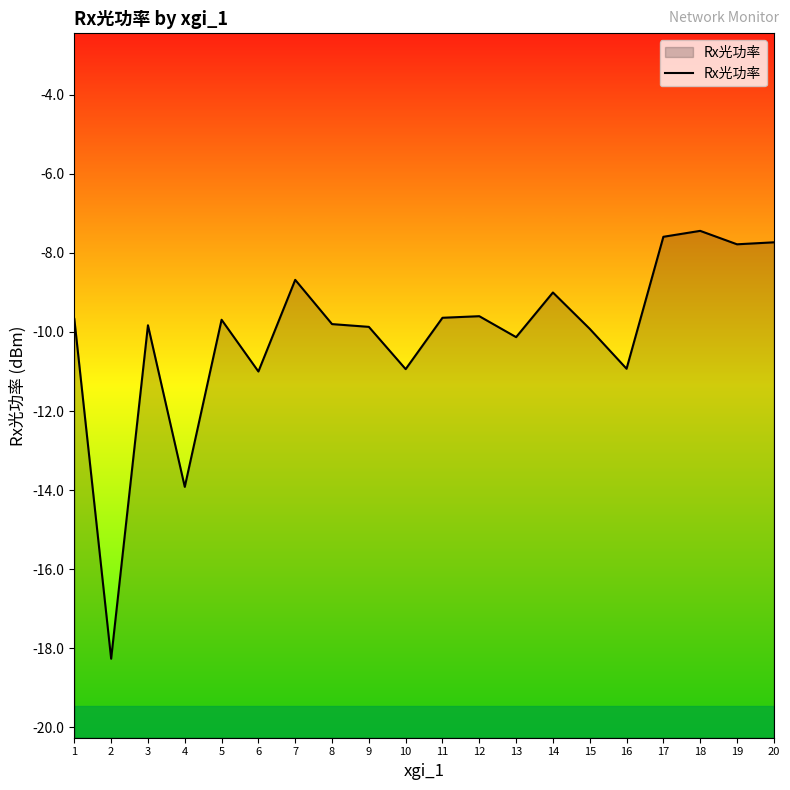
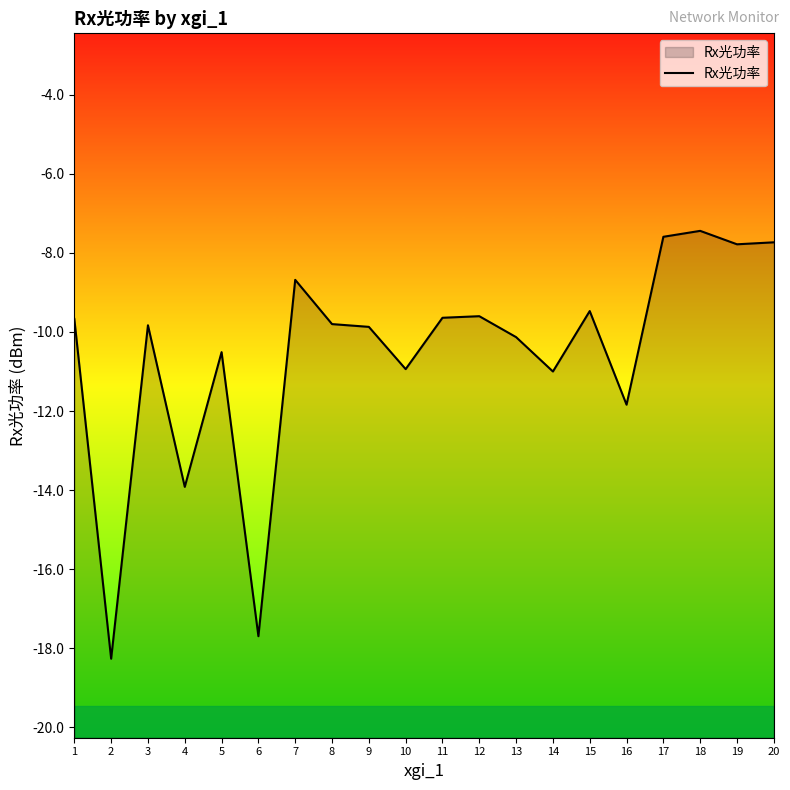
5: -9.7 -> -10.5
6: -11.0 -> -17.7
14: -9 -> -11
15: -9.9 -> -9.5
16: -10.9 -> -11.8
